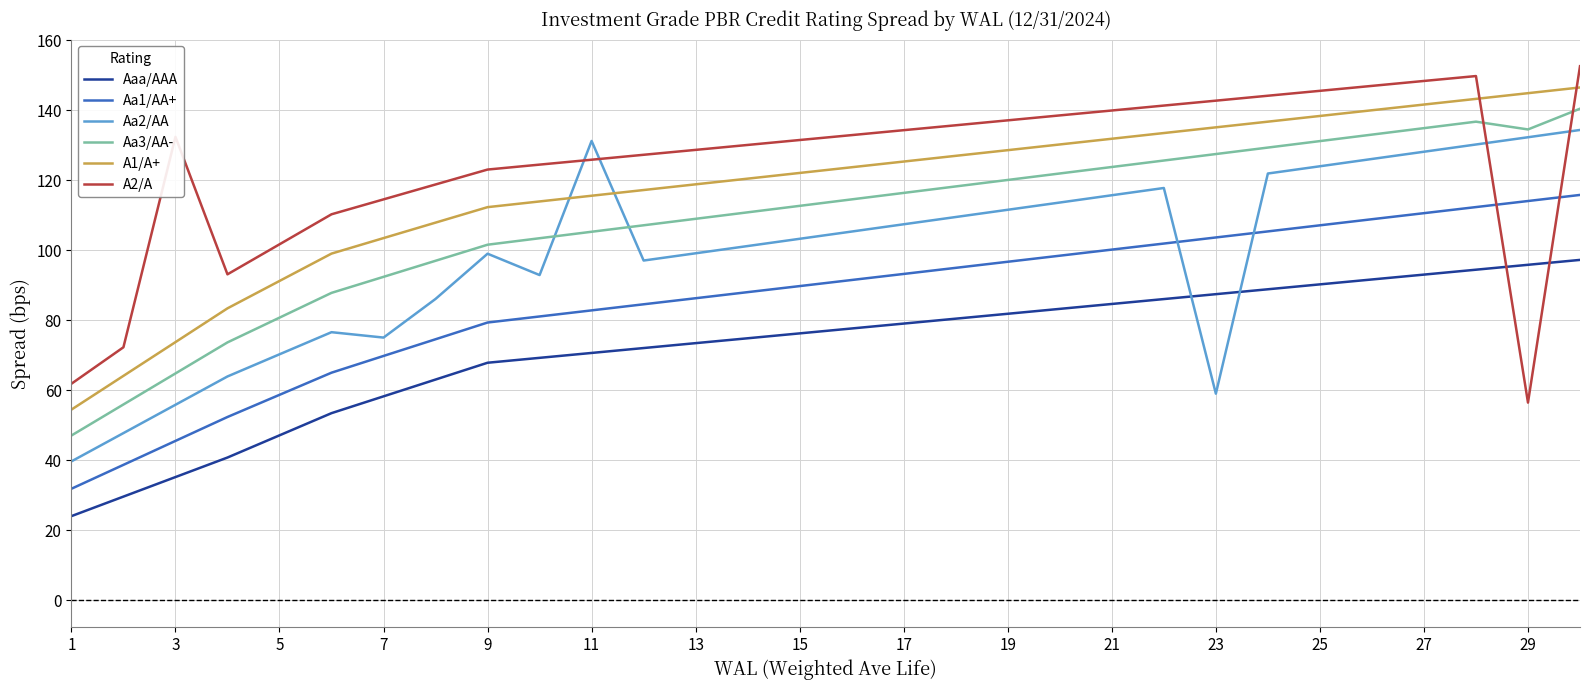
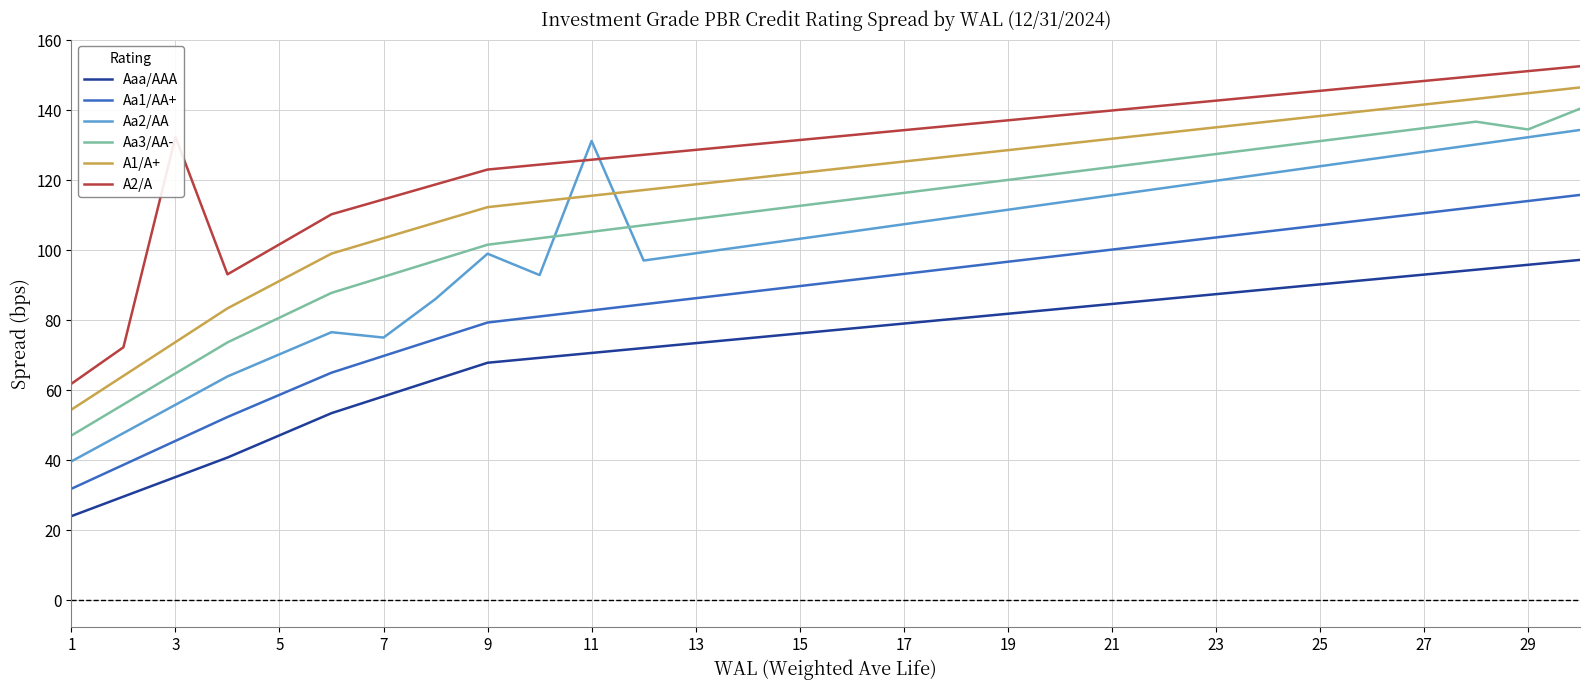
Aa2/AA, 23: 59 -> 120
A2/A, 29: 57 -> 151
